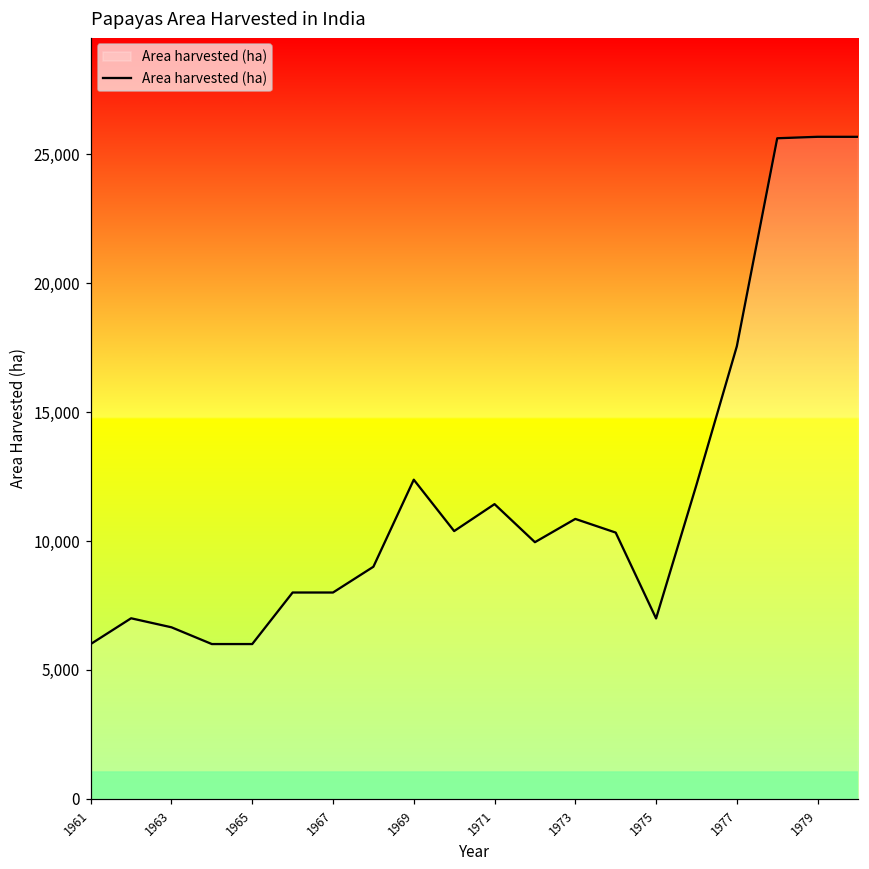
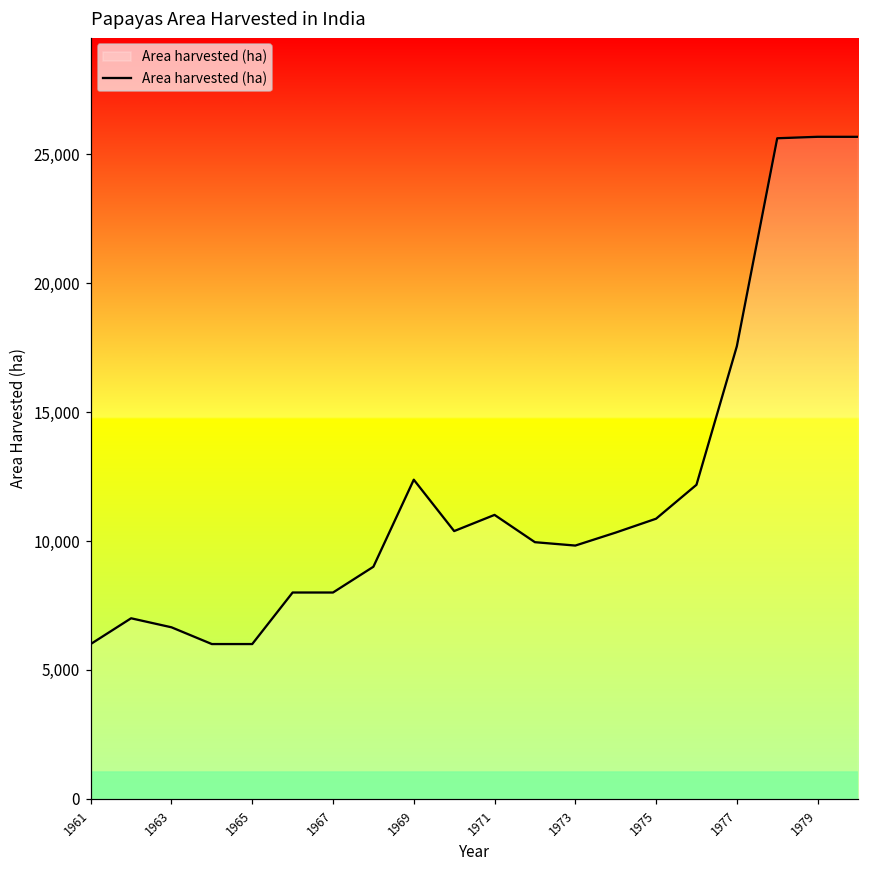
1971: 11,400 -> 11,000
1973: 10,900 -> 9,800
1975: 7,000 -> 10,900
